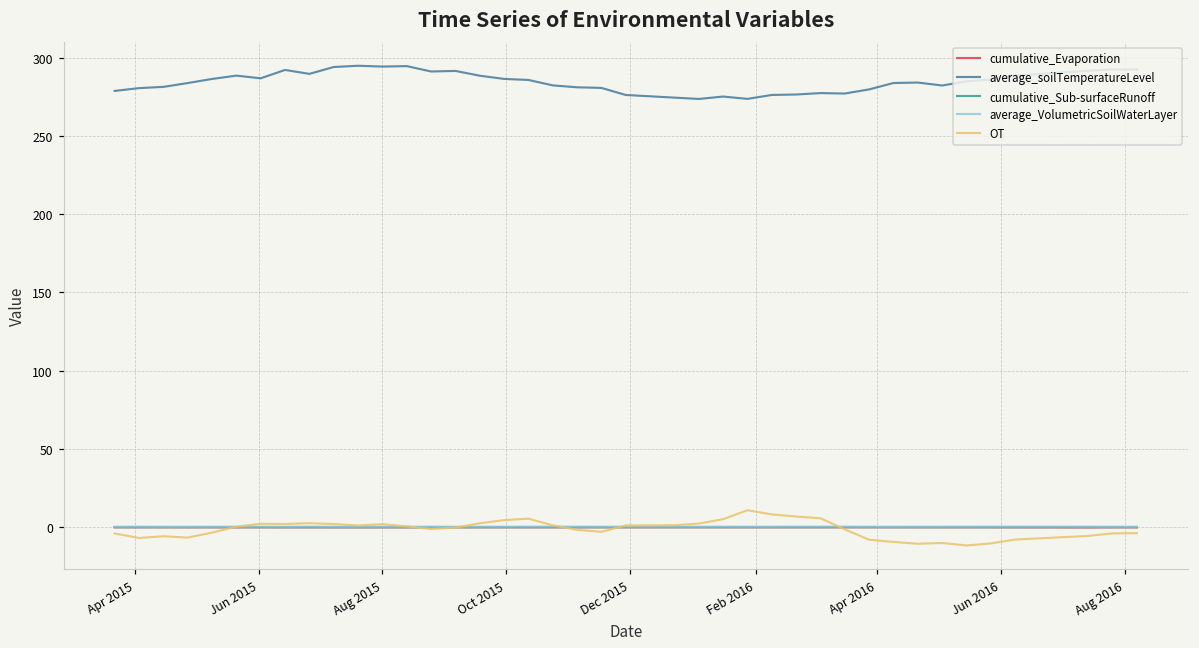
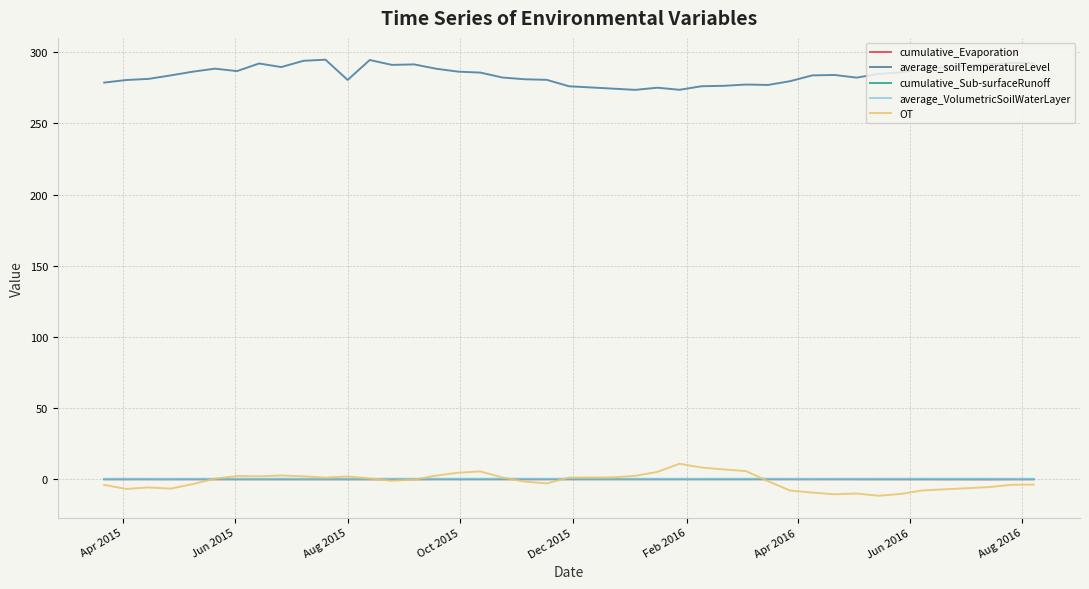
average_soilTemperatureLevel, Aug 2015: 294 -> 281
